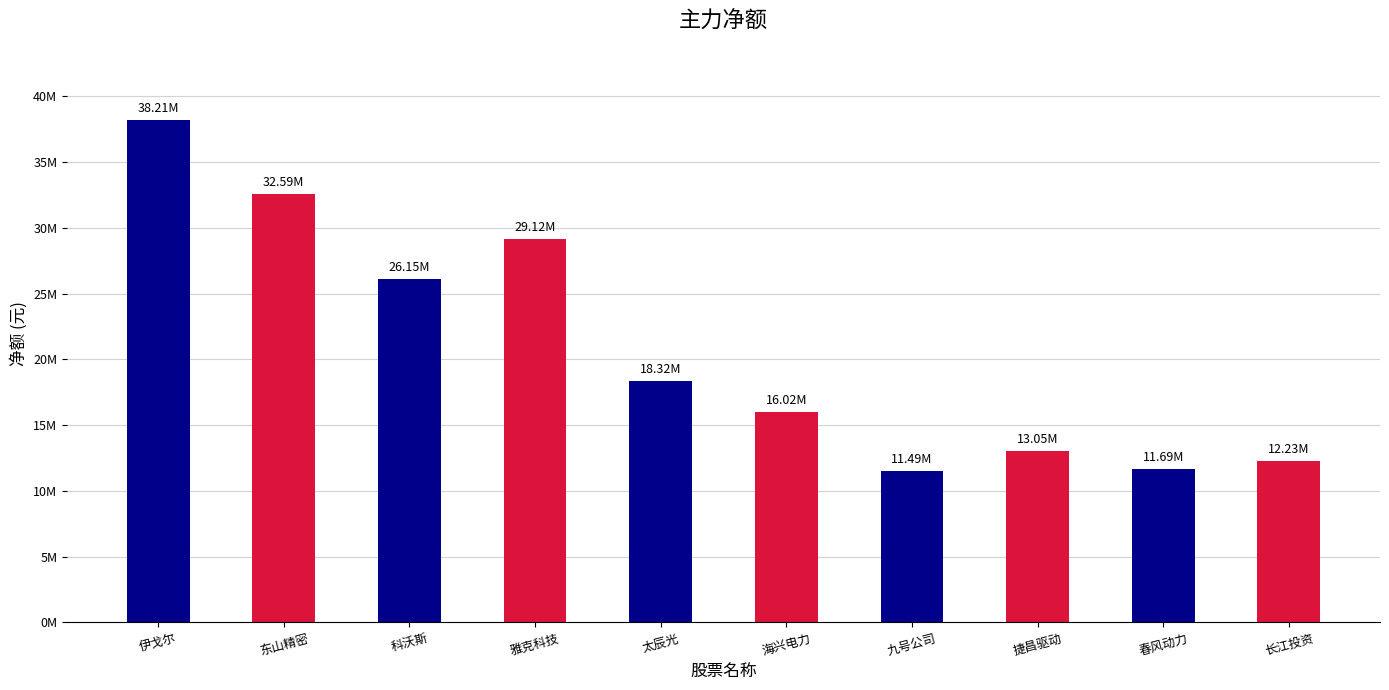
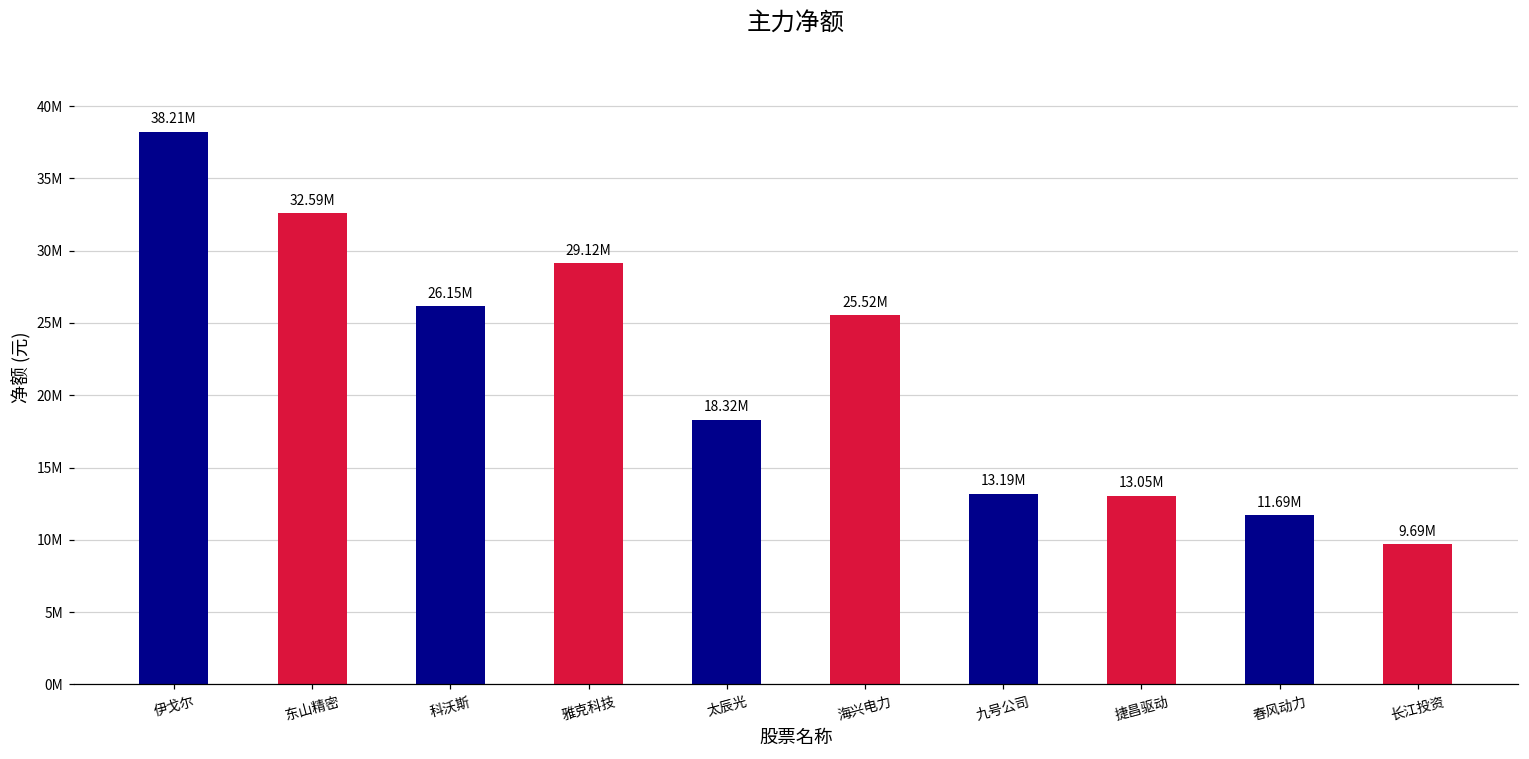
海兴电力: 16.02M -> 25.52M
九号公司: 11.49M -> 13.19M
长江投资: 12.23M -> 9.69M
